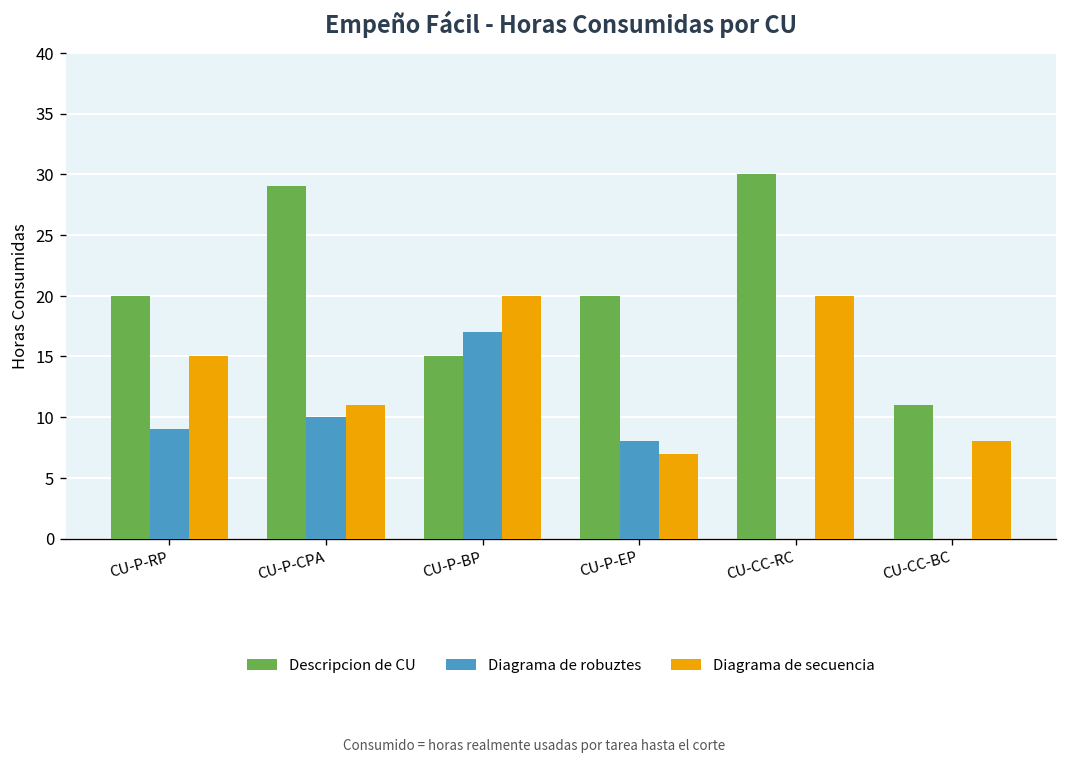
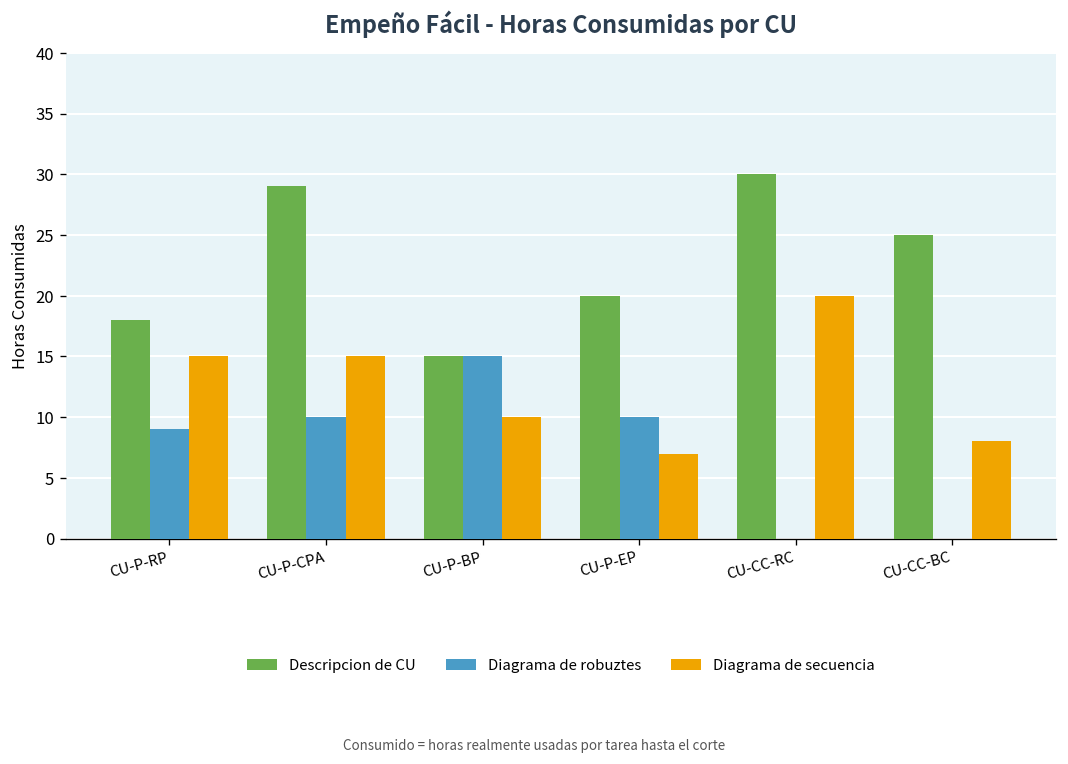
Descripcion de CU, CU-P-RP: 20 -> 18
Diagrama de secuencia, CU-P-CPA: 11 -> 15
Diagrama de robuztes, CU-P-BP: 17 -> 15
Diagrama de secuencia, CU-P-BP: 20 -> 10
Diagrama de robuztes, CU-P-EP: 8 -> 10
Descripcion de CU, CU-CC-BC: 11 -> 25
